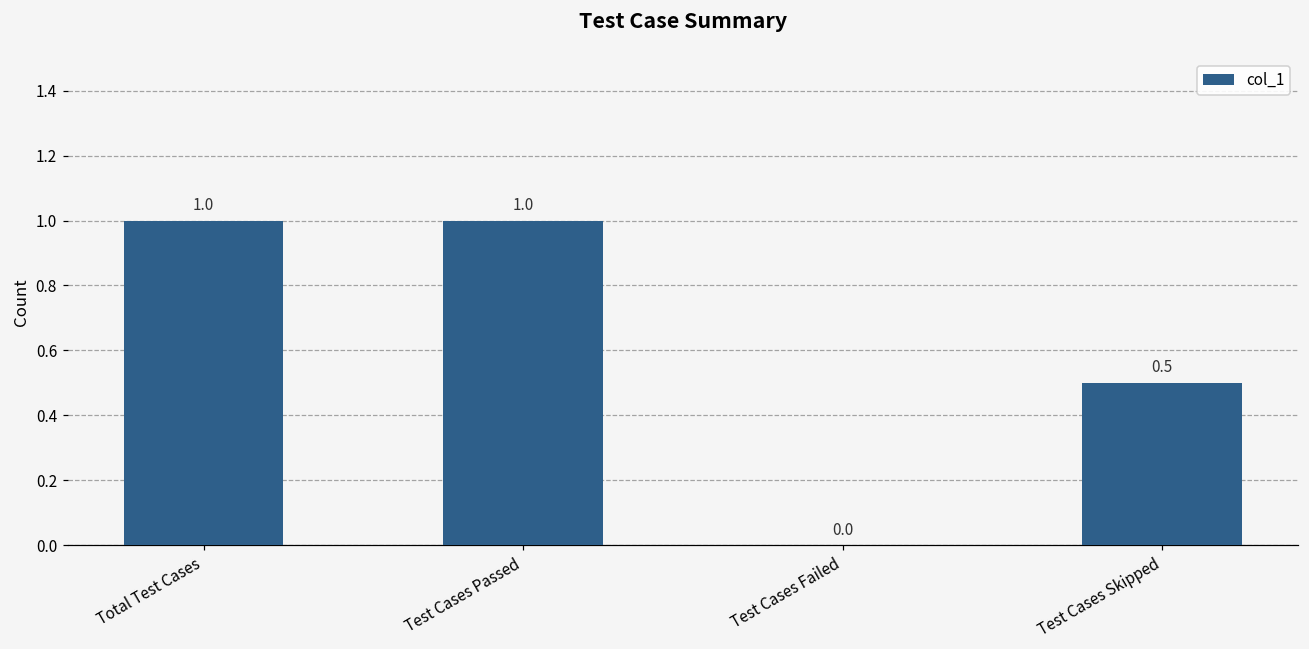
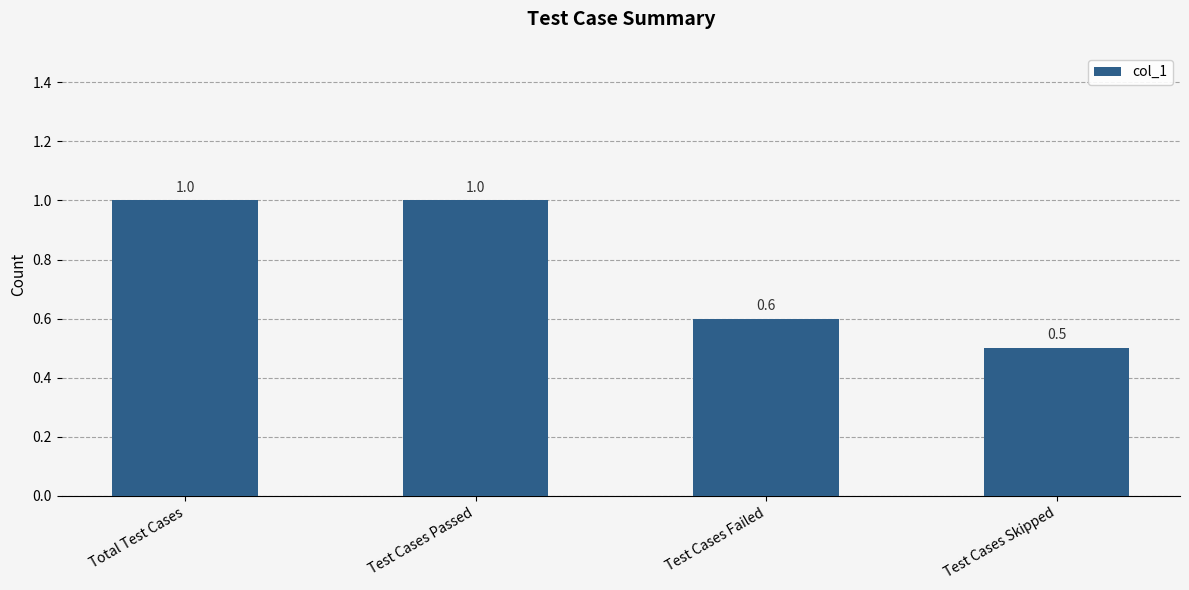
Test Cases Failed: 0.0 -> 0.6
